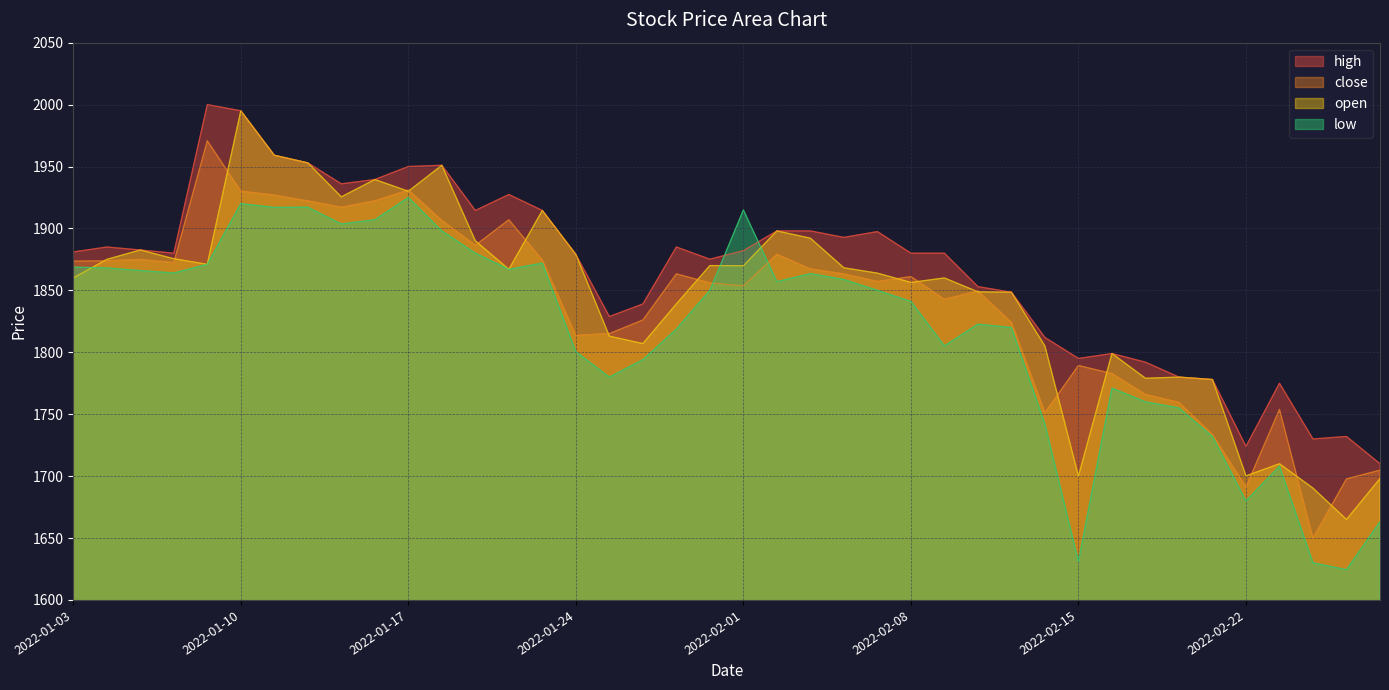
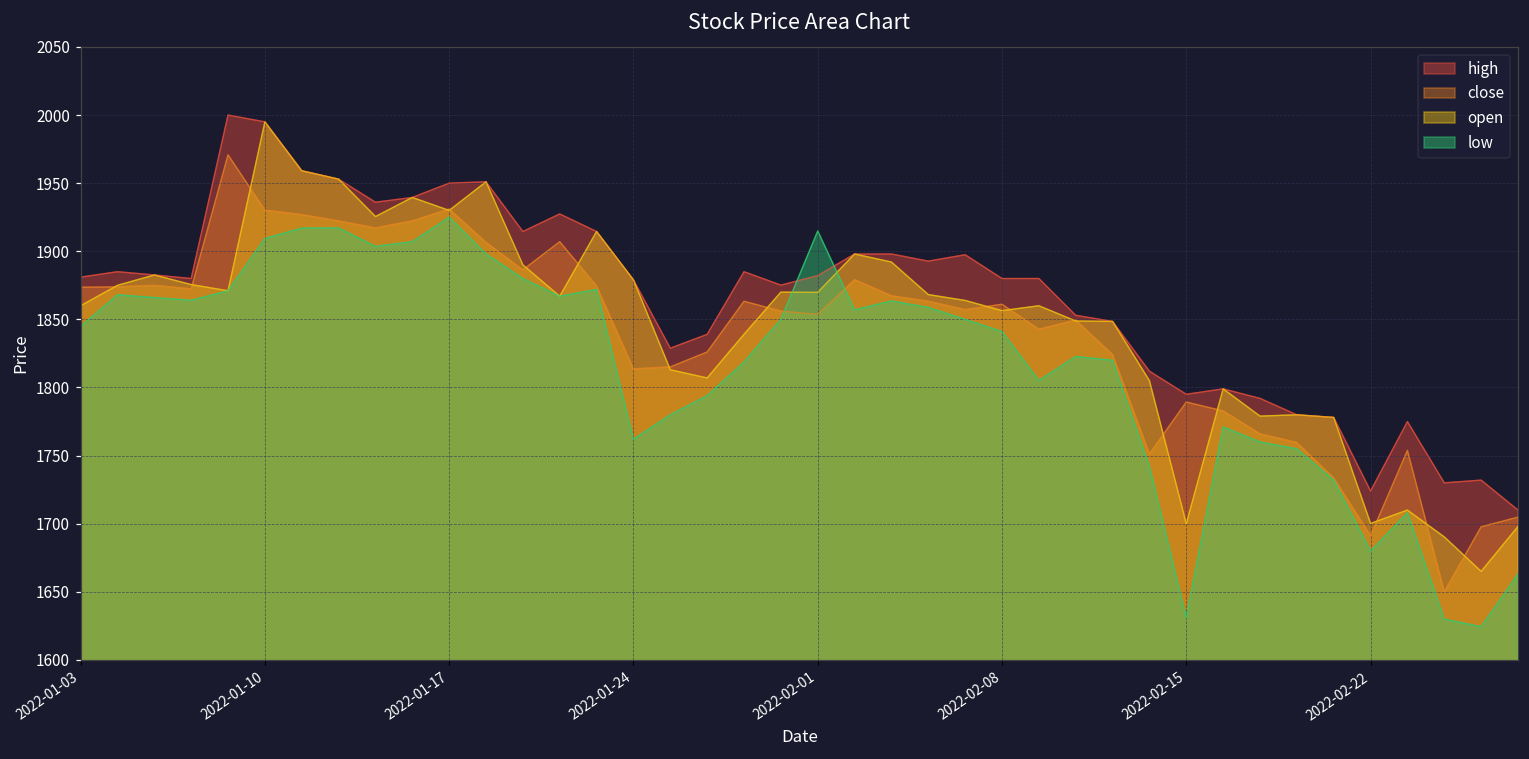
low, 2022-01-03: 1869 -> 1845
low, 2022-01-10: 1920 -> 1909
low, 2022-01-24: 1800 -> 1762
